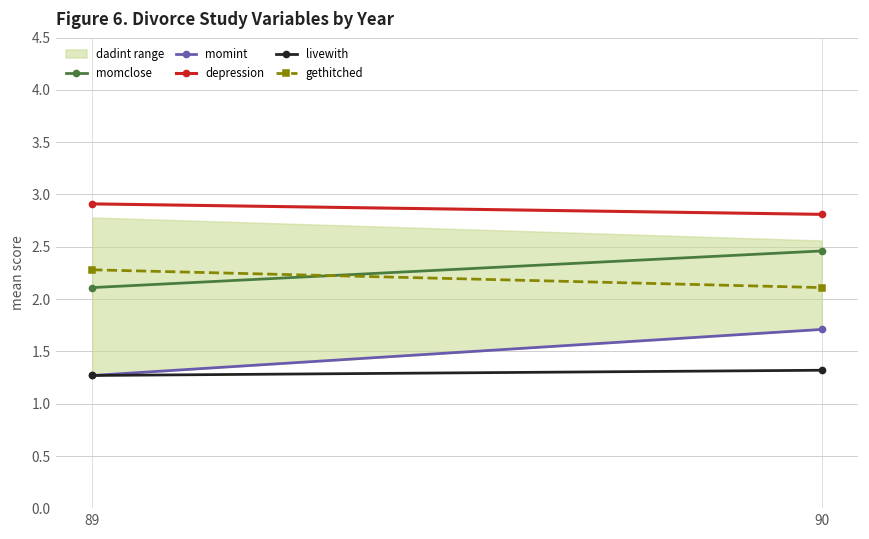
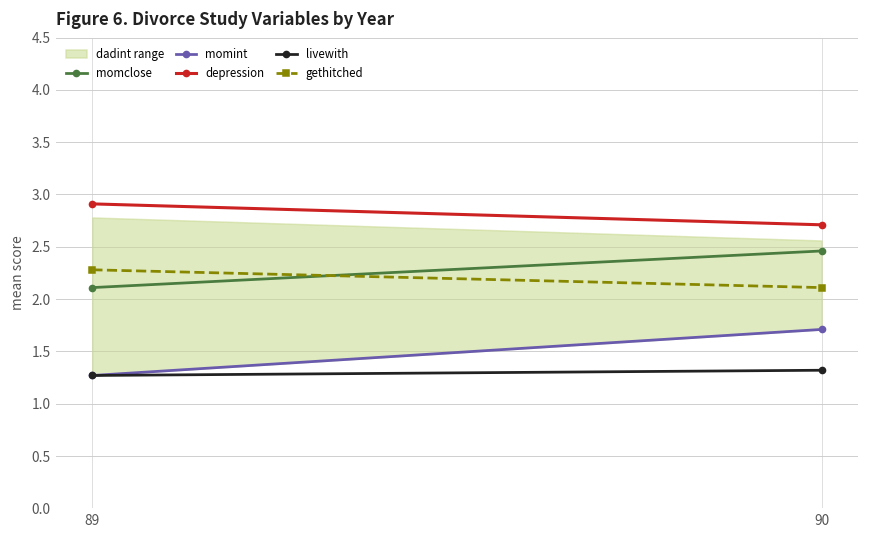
depression, 90: 2.8 -> 2.7
